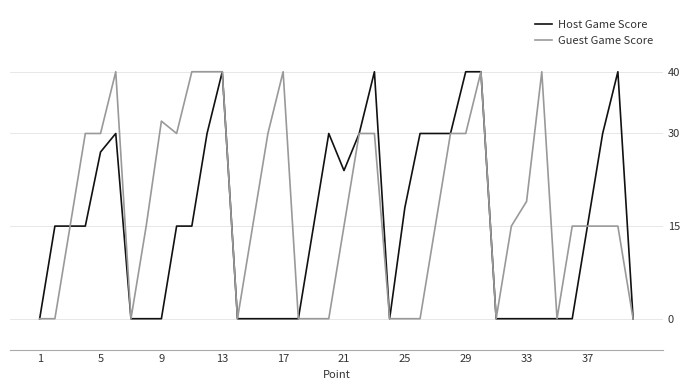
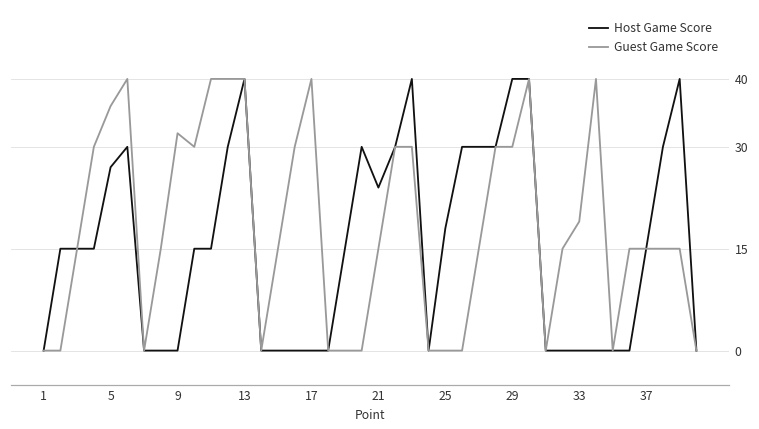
Guest Game Score, 5: 30 -> 36
